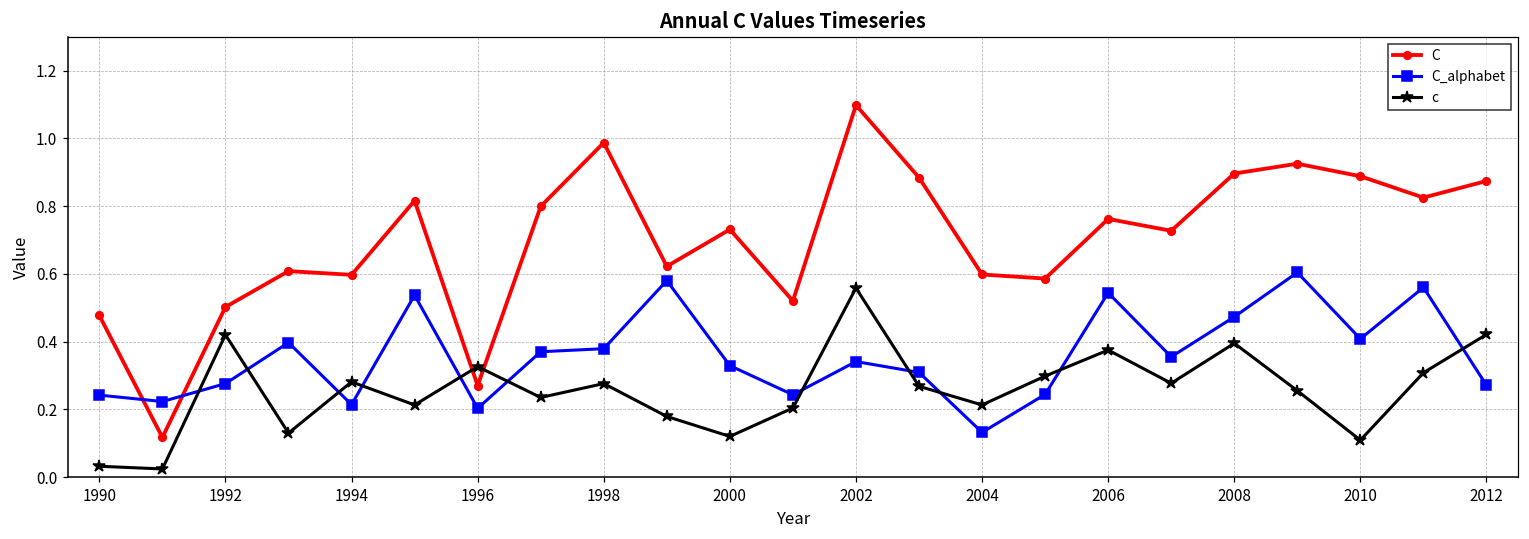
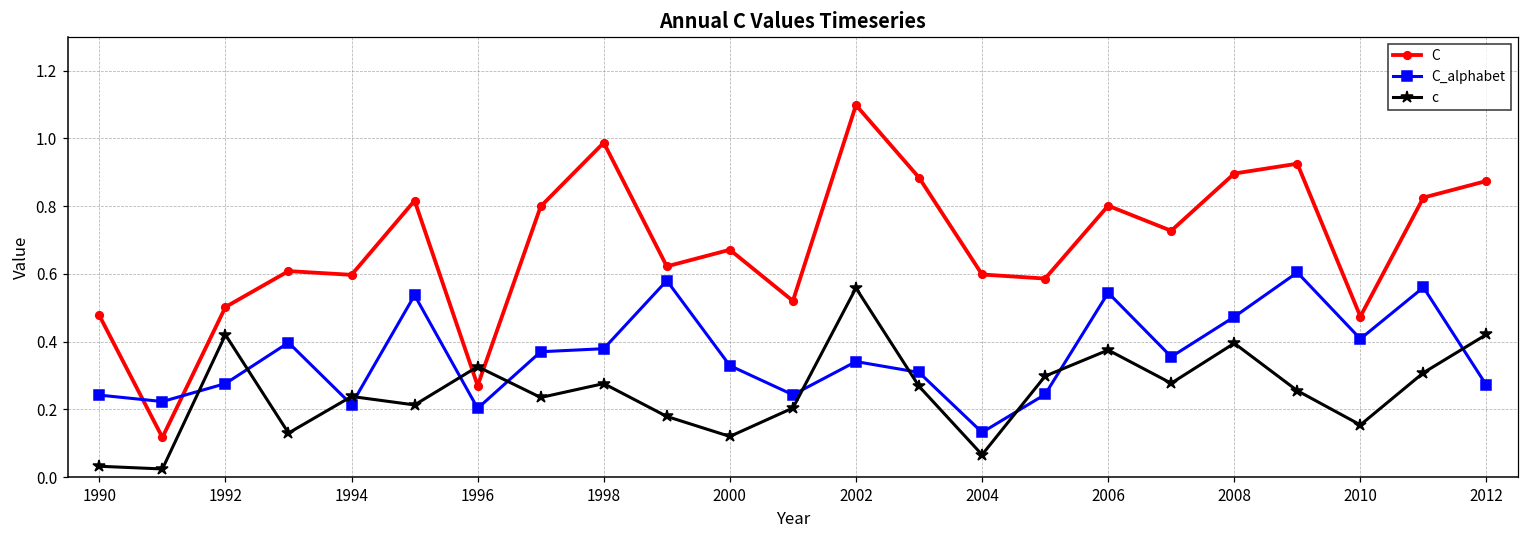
c, 1994: 0.28 -> 0.24
C, 2000: 0.73 -> 0.67
c, 2004: 0.21 -> 0.07
C, 2006: 0.76 -> 0.80
C, 2010: 0.89 -> 0.47
c, 2010: 0.11 -> 0.15
